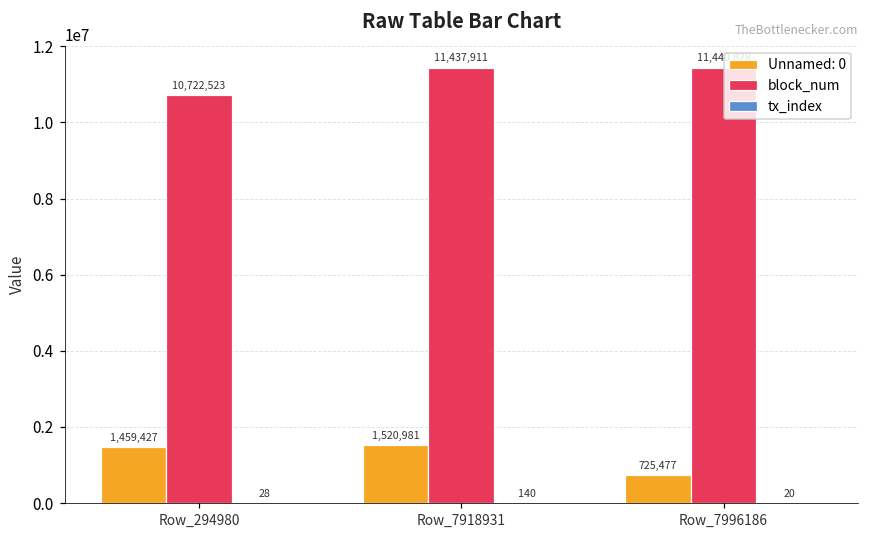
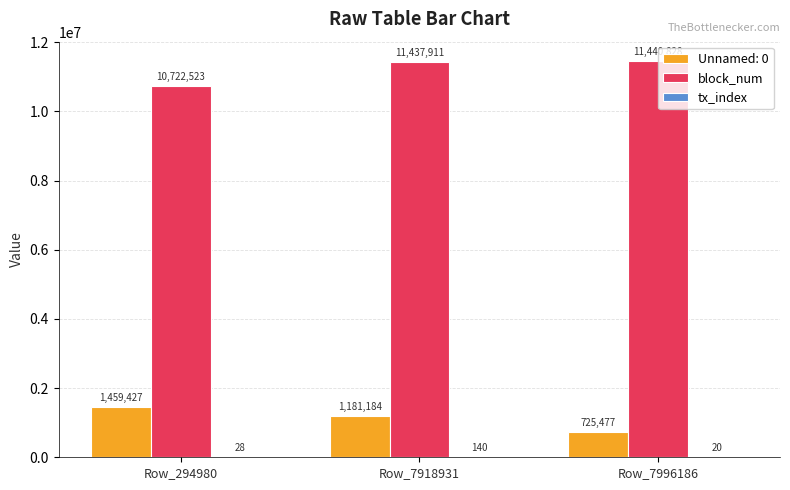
Unnamed: 0, Row_7918931: 1,520,981 -> 1,181,184
